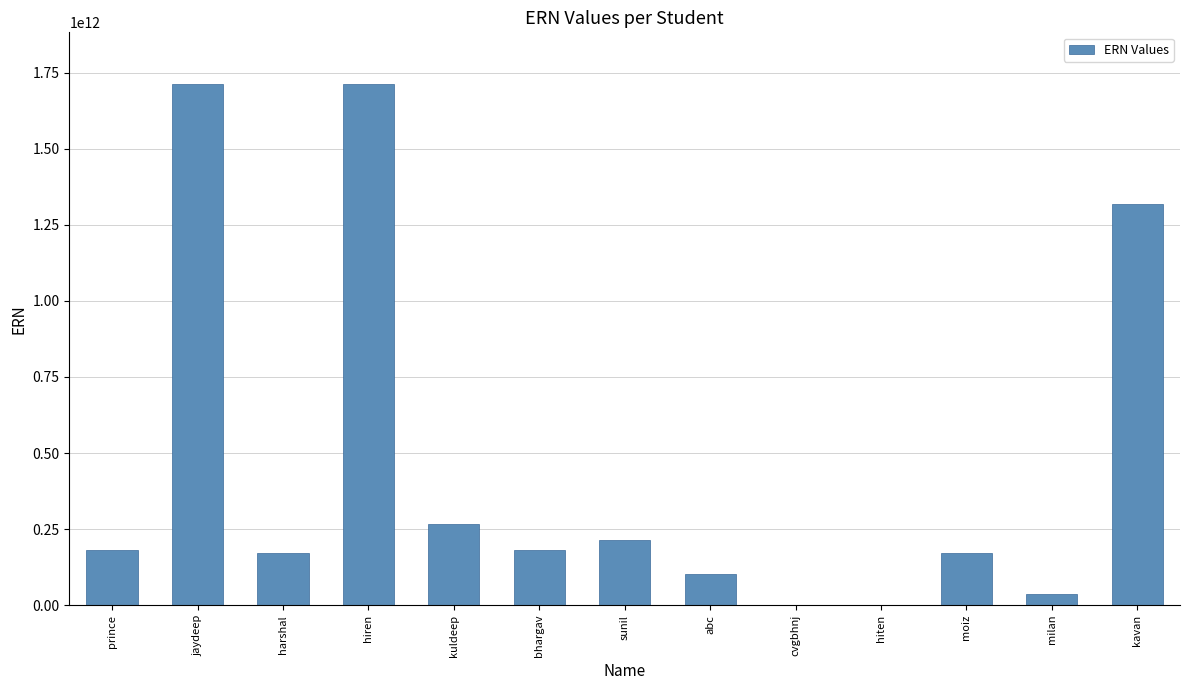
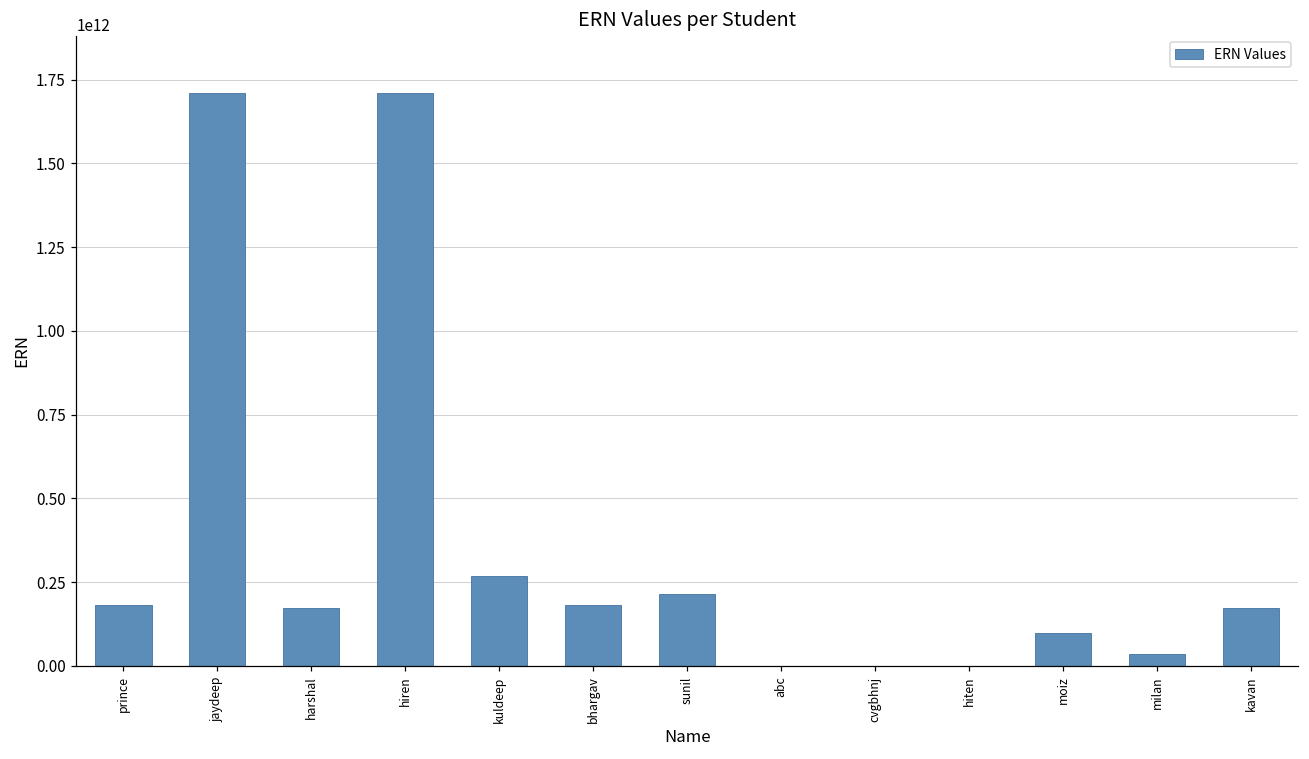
abc: 100000000000 -> 0
moiz: 170000000000 -> 100000000000
kavan: 1320000000000 -> 170000000000
